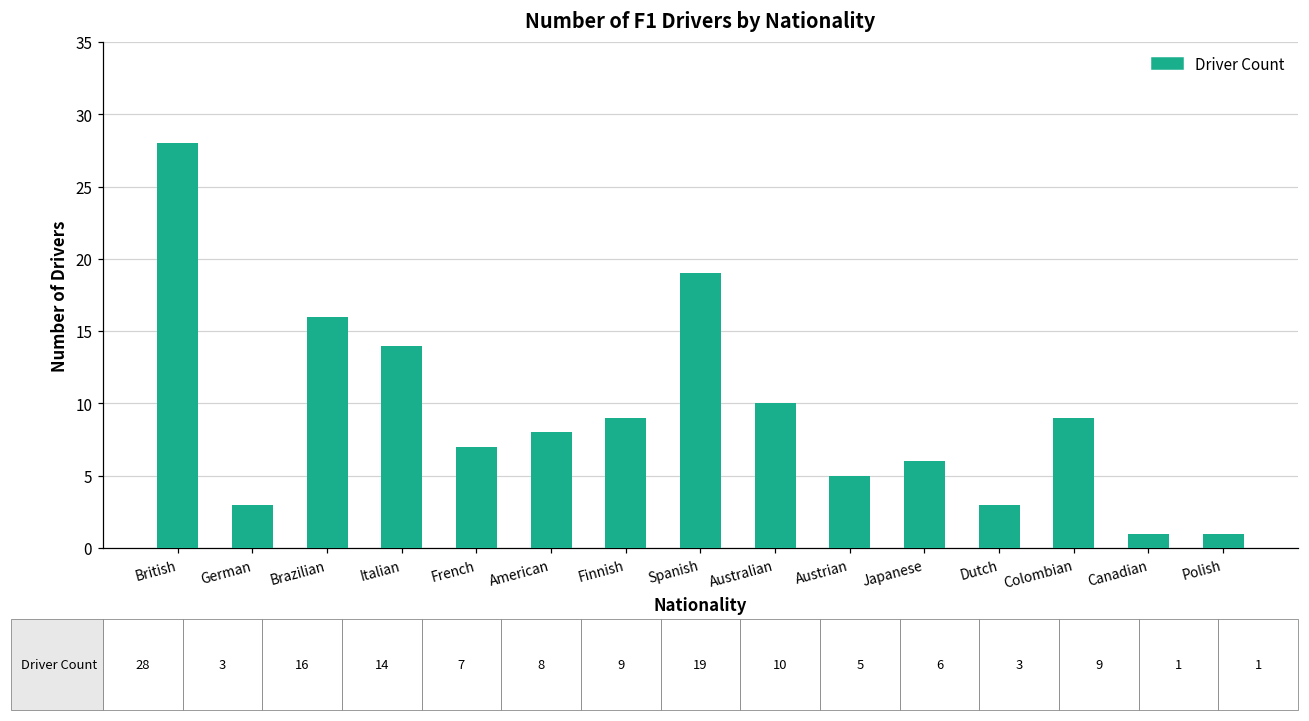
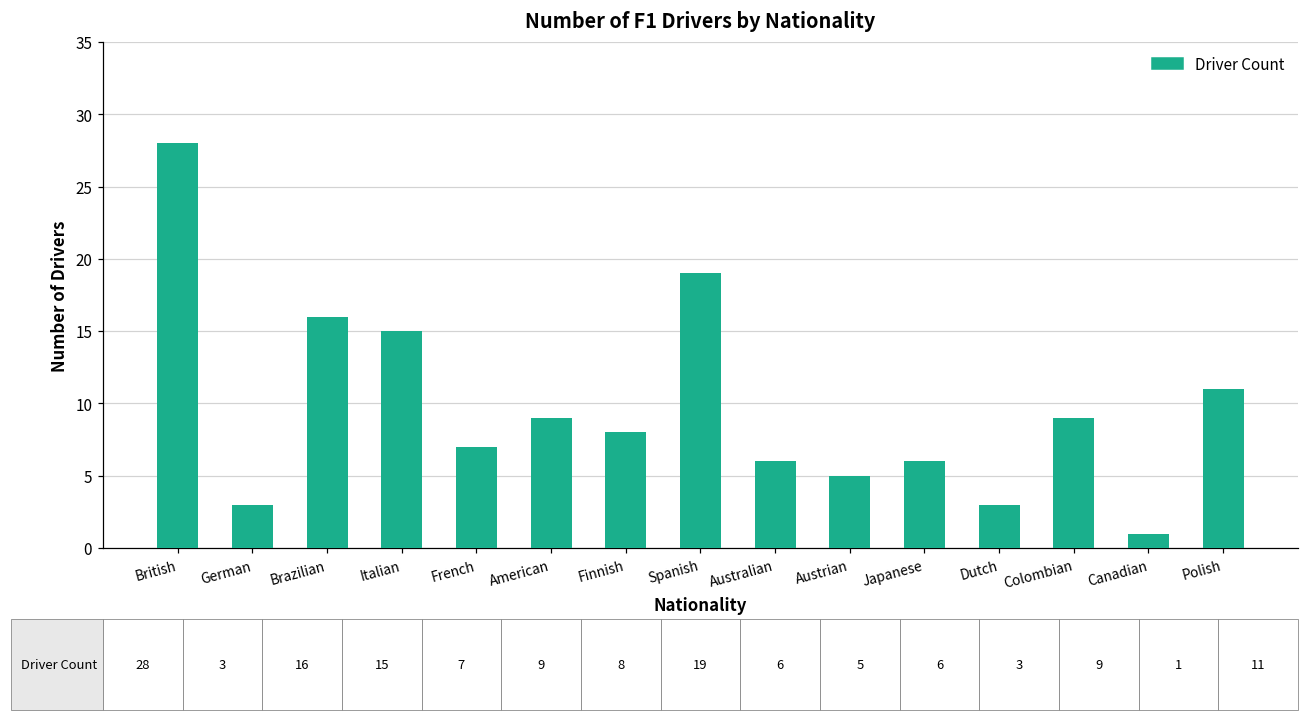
Italian: 14 -> 15
American: 8 -> 9
Finnish: 9 -> 8
Australian: 10 -> 6
Polish: 1 -> 11
